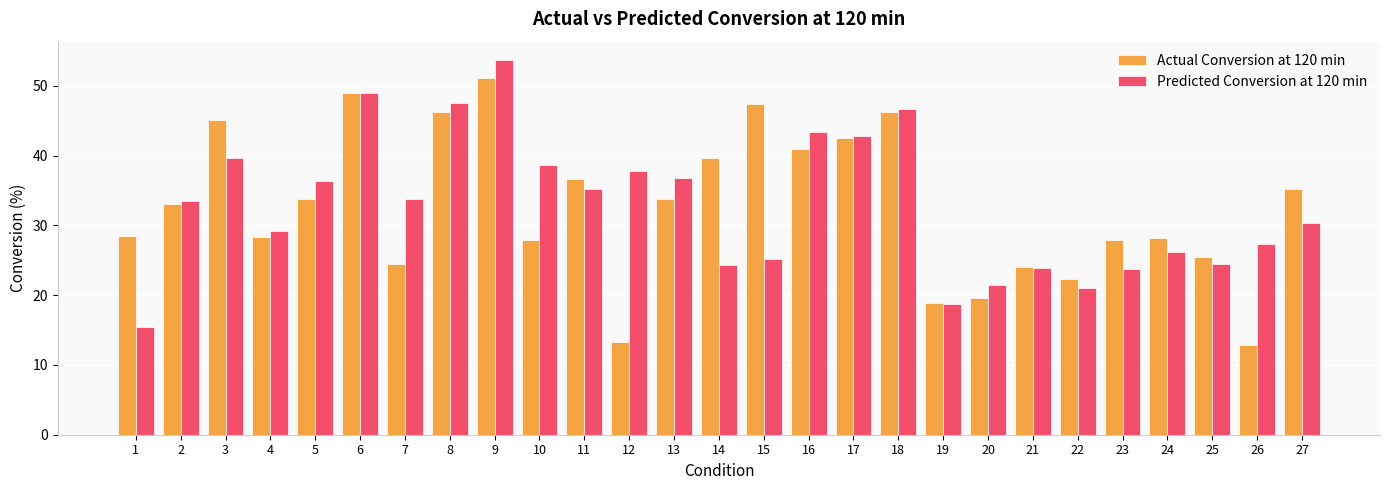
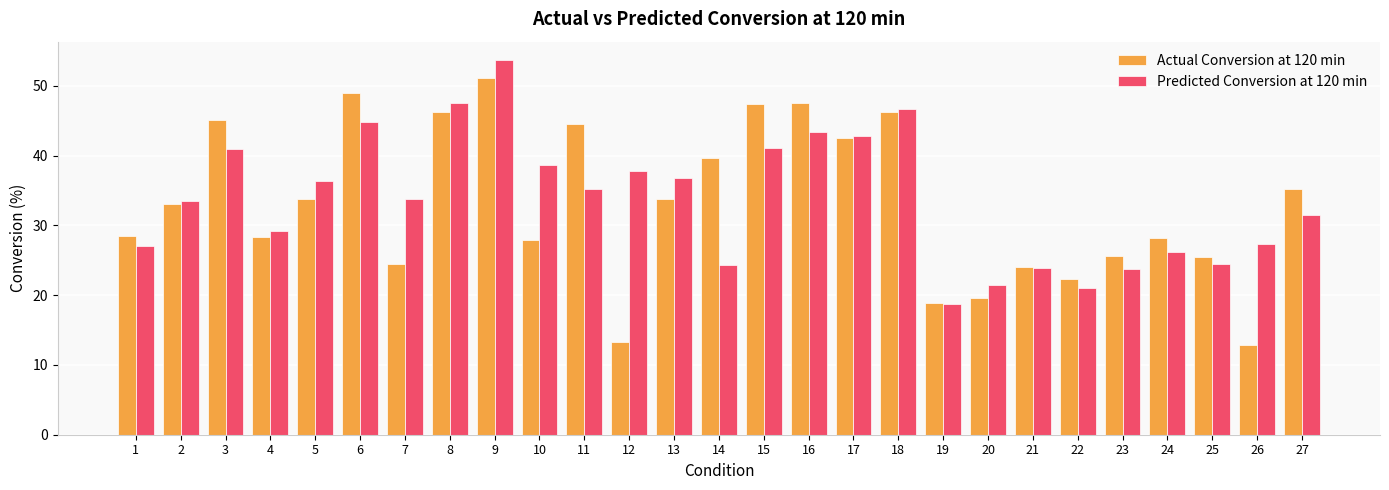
Predicted Conversion at 120 min, 1: 15 -> 27
Predicted Conversion at 120 min, 3: 40 -> 41
Predicted Conversion at 120 min, 6: 49 -> 45
Actual Conversion at 120 min, 11: 37 -> 45
Predicted Conversion at 120 min, 15: 25 -> 41
Actual Conversion at 120 min, 16: 41 -> 47
Actual Conversion at 120 min, 23: 28 -> 26
Predicted Conversion at 120 min, 27: 30 -> 32
